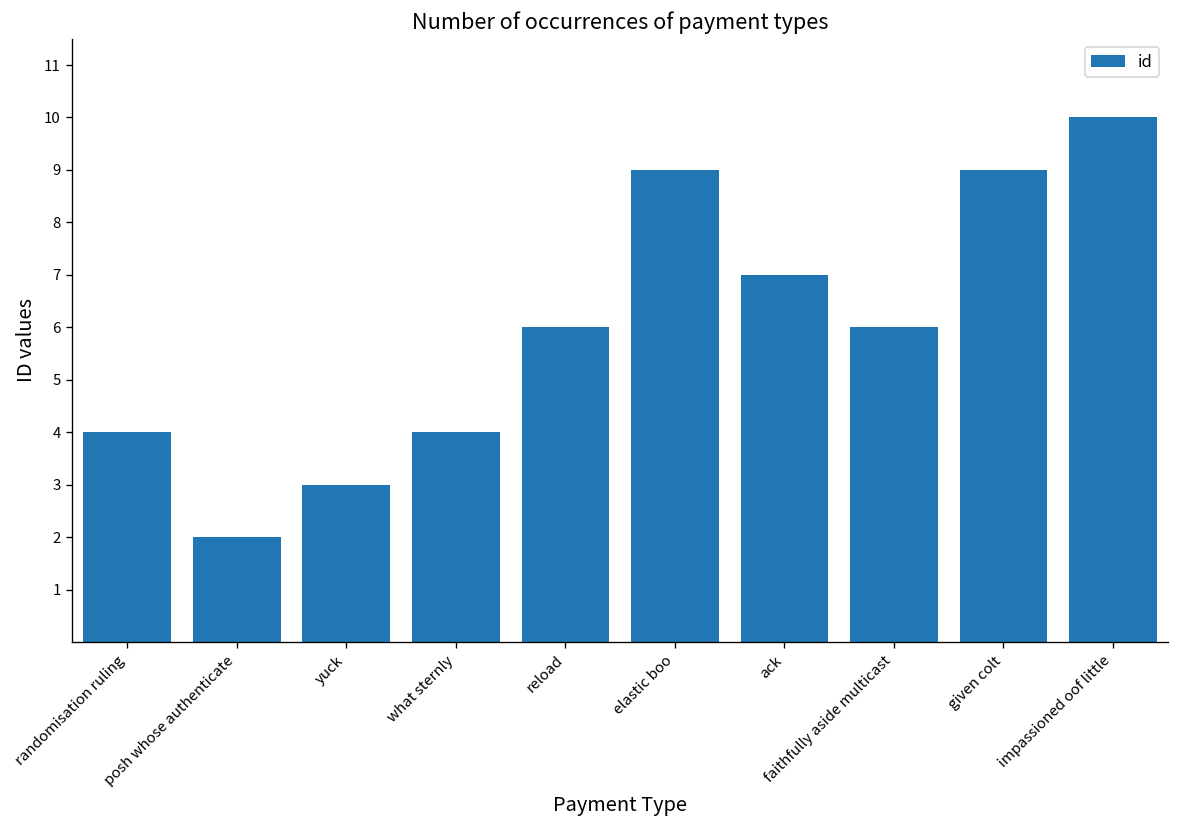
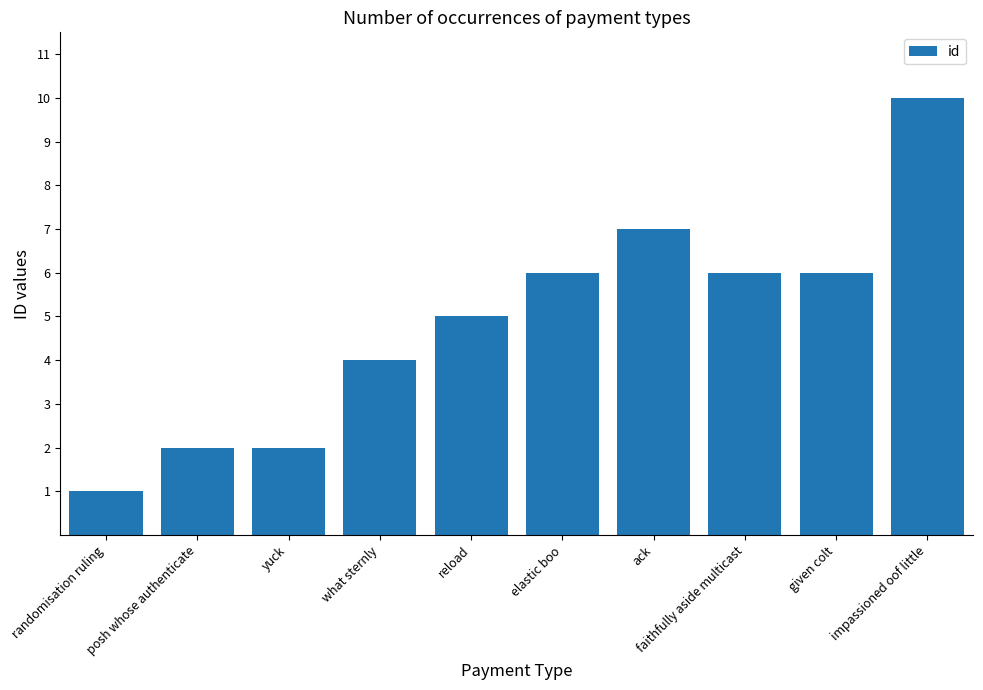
randomisation ruling: 4 -> 1
yuck: 3 -> 2
reload: 6 -> 5
elastic boo: 9 -> 6
given colt: 9 -> 6
